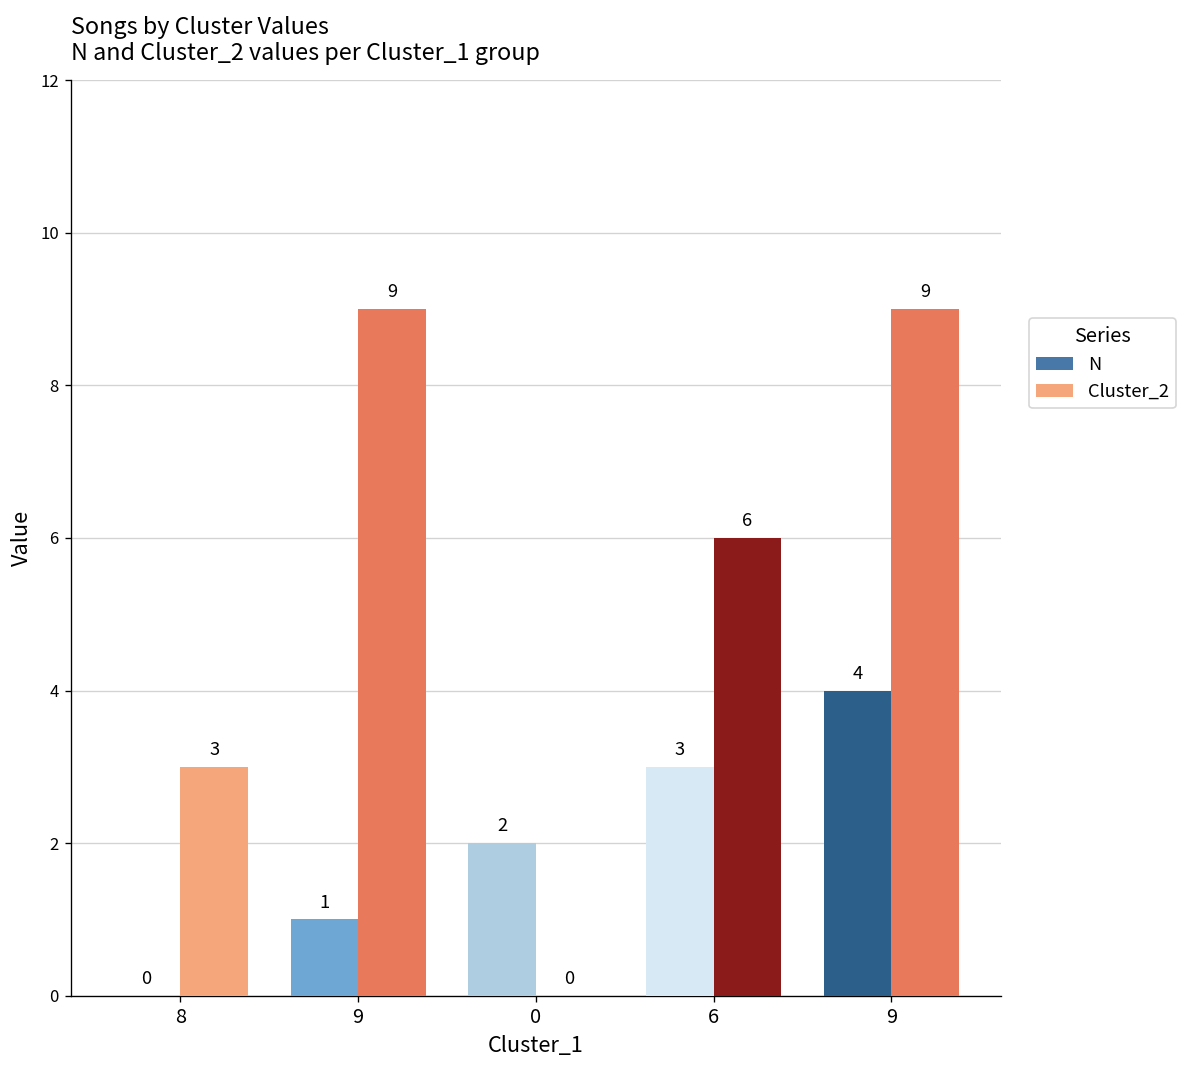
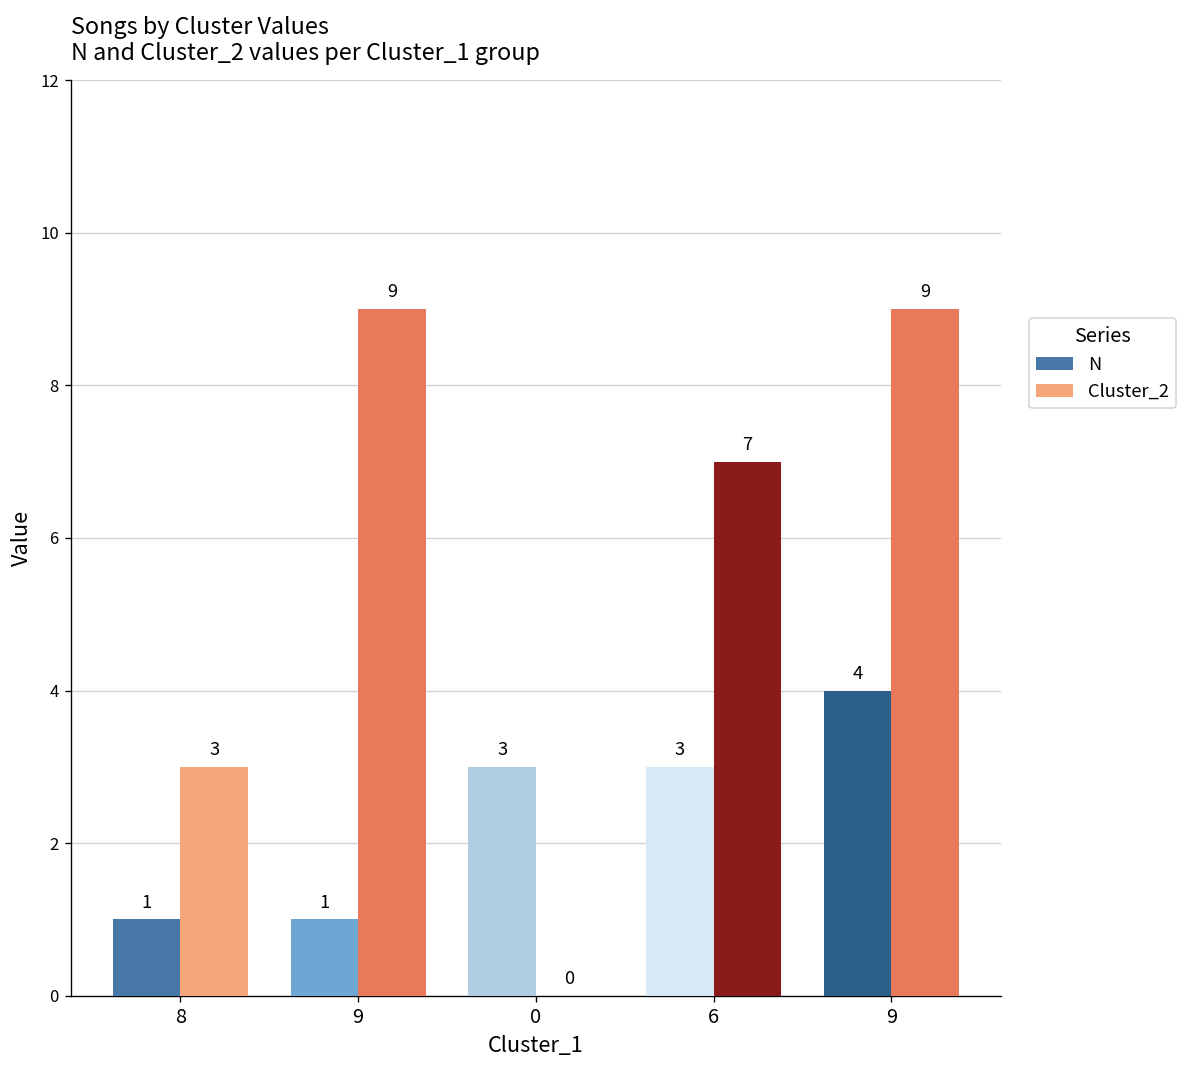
N, 8: 0 -> 1
N, 0: 2 -> 3
Cluster_2, 6: 6 -> 7
